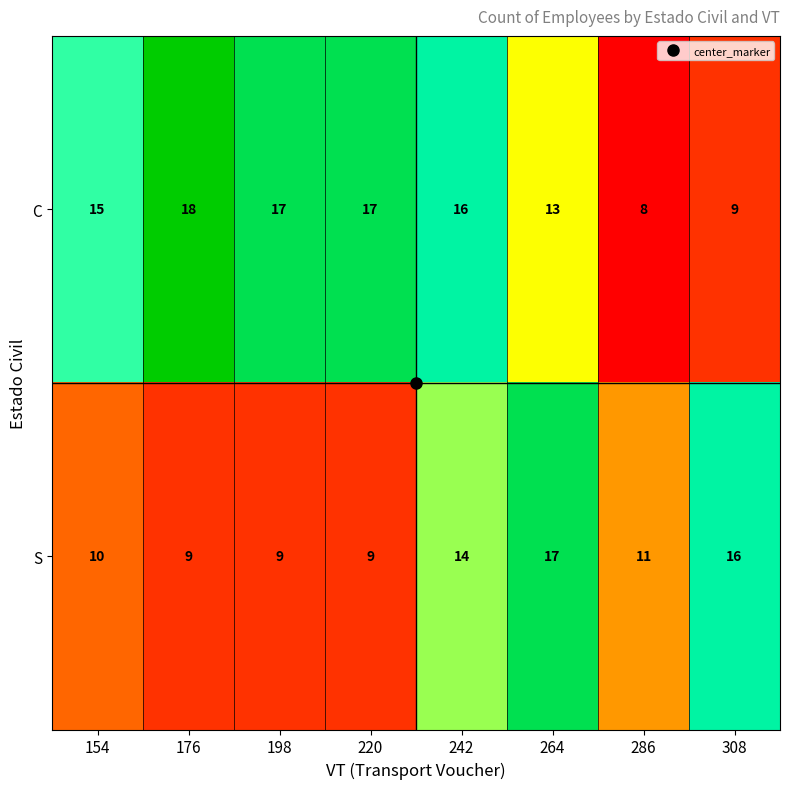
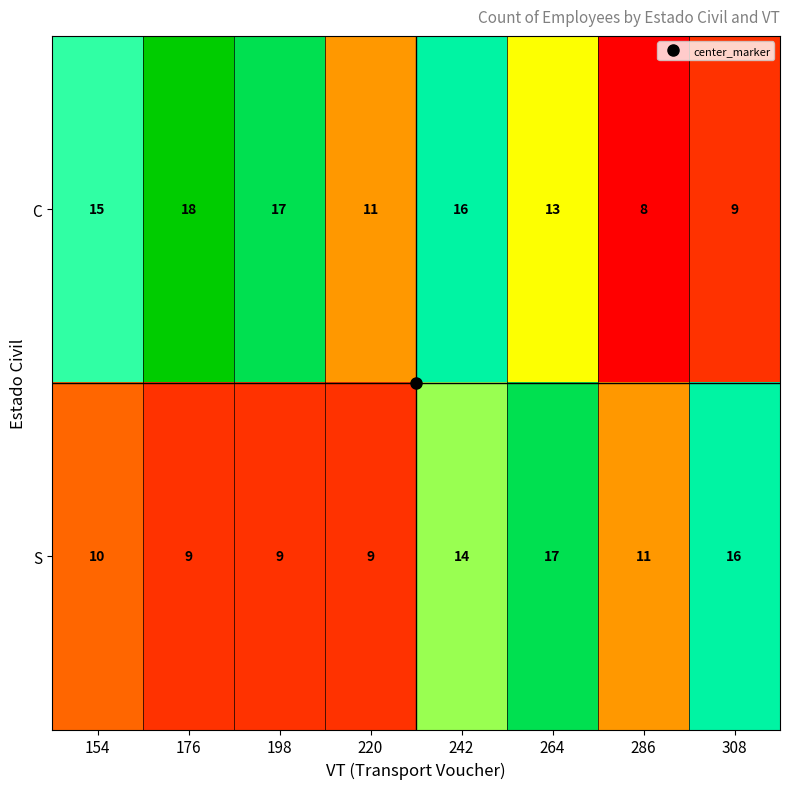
C, 220: 17 -> 11
